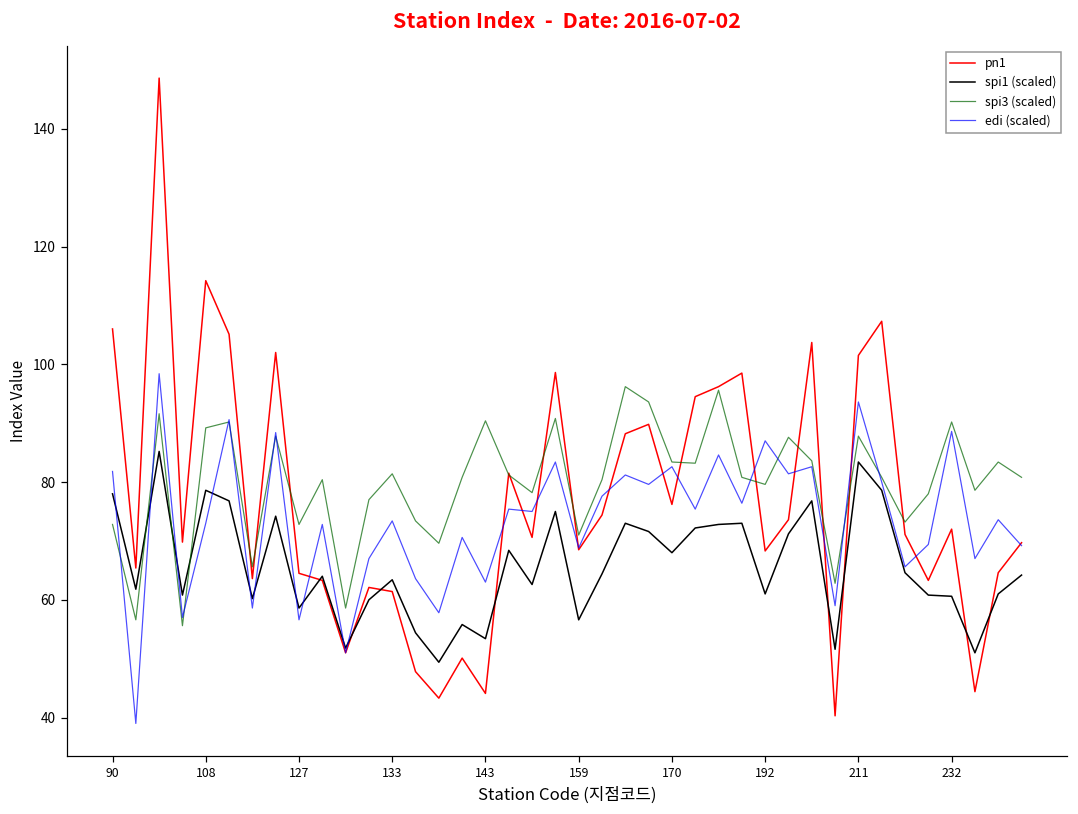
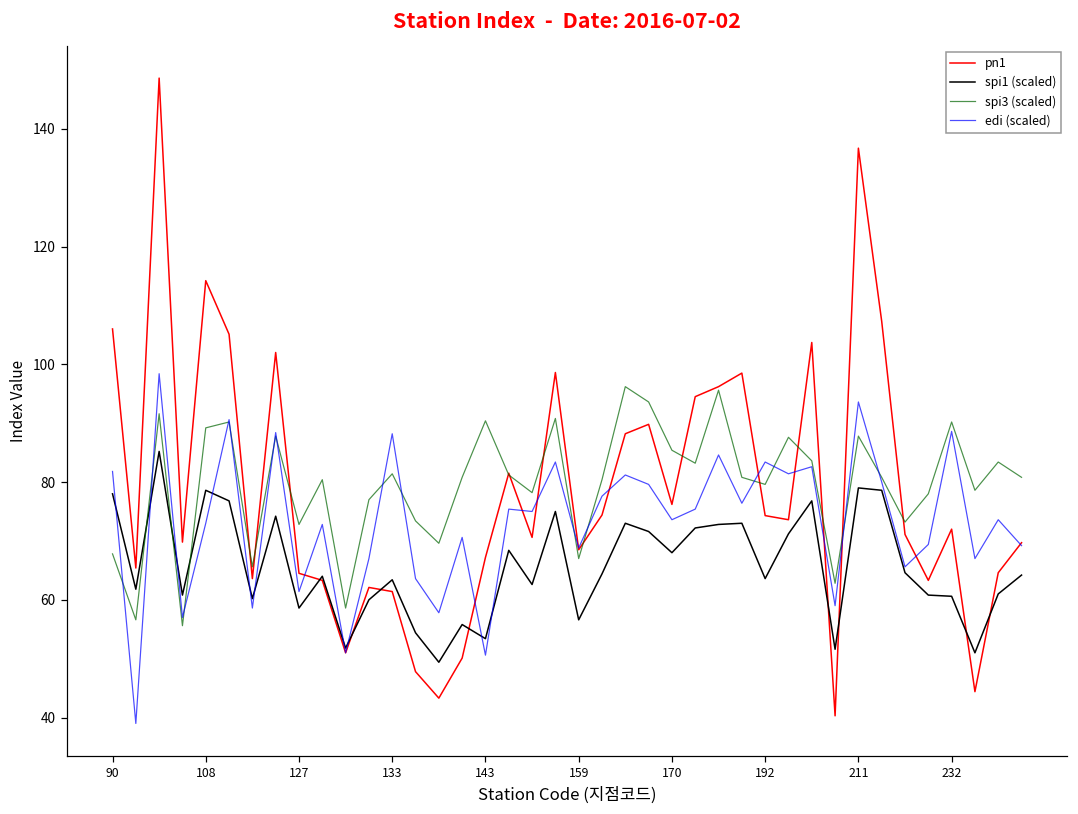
spi3 (scaled), 90: 73 -> 68
edi (scaled), 127: 57 -> 61
edi (scaled), 133: 73 -> 88
pn1, 143: 44 -> 67
edi (scaled), 143: 63 -> 51
spi3 (scaled), 159: 71 -> 67
spi3 (scaled), 170: 83 -> 85
edi (scaled), 170: 83 -> 74
pn1, 192: 68 -> 74
spi1 (scaled), 192: 61 -> 64
edi (scaled), 192: 87 -> 83
pn1, 211: 102 -> 137
spi1 (scaled), 211: 83 -> 79
